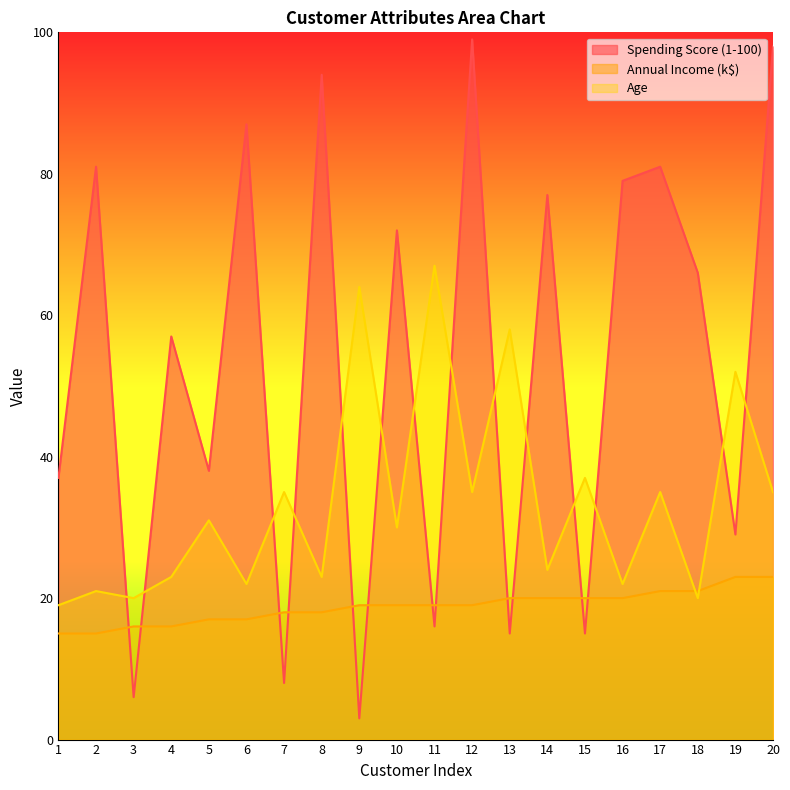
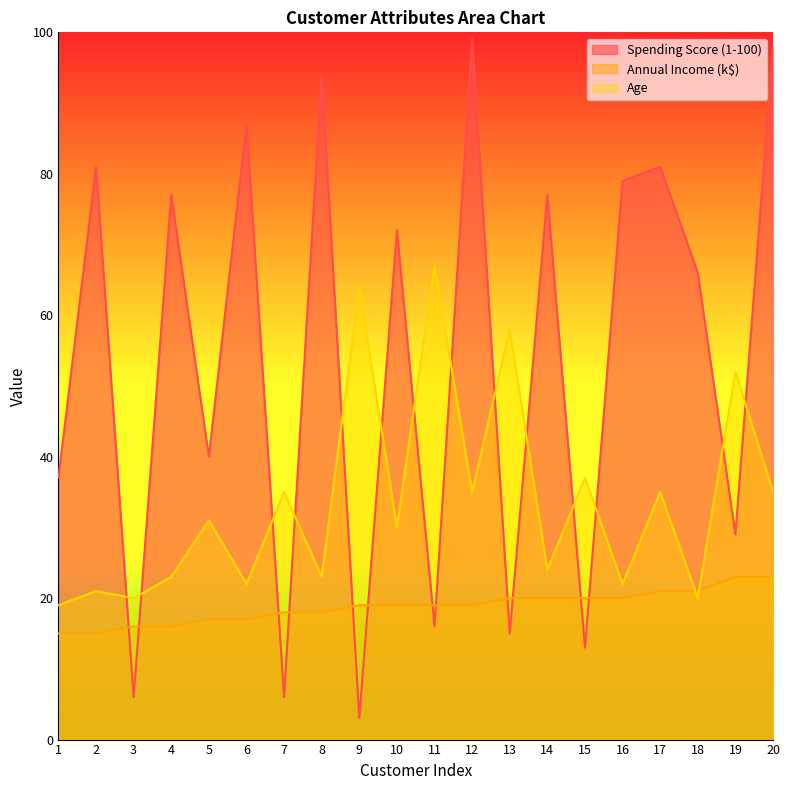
Spending Score (1-100), 4: 57 -> 77
Spending Score (1-100), 5: 38 -> 40
Spending Score (1-100), 7: 8 -> 6
Spending Score (1-100), 15: 15 -> 13
